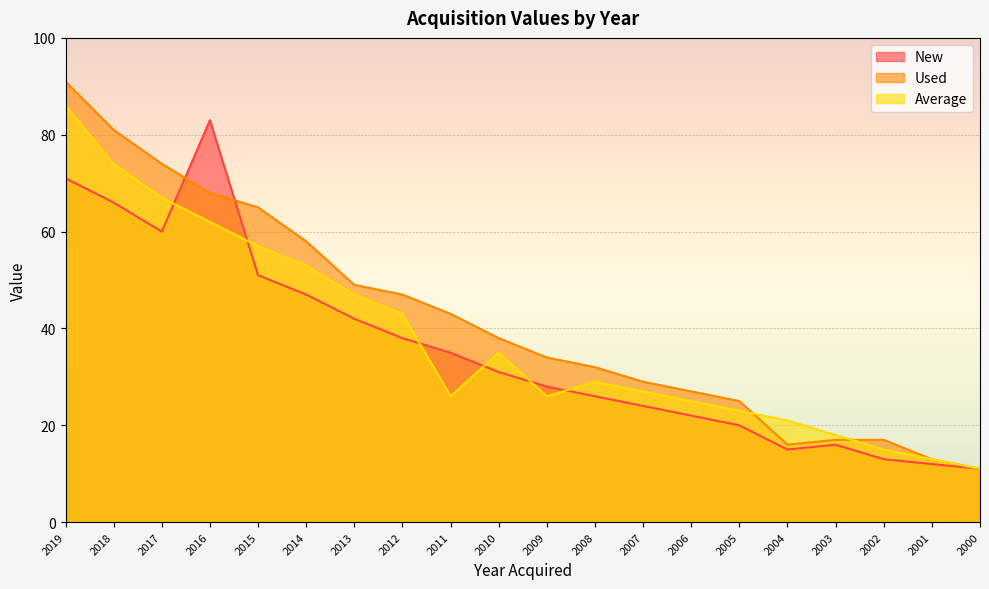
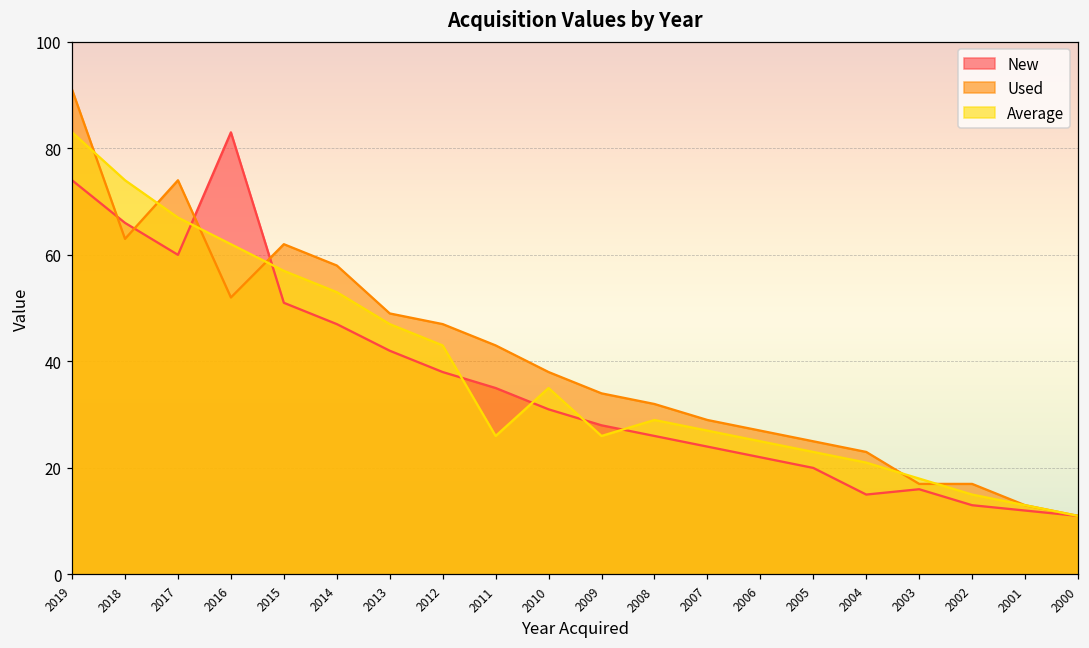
New, 2019: 71 -> 74
Average, 2019: 86 -> 83
Used, 2018: 81 -> 63
Used, 2016: 68 -> 52
Used, 2015: 65 -> 62
Used, 2004: 16 -> 23
